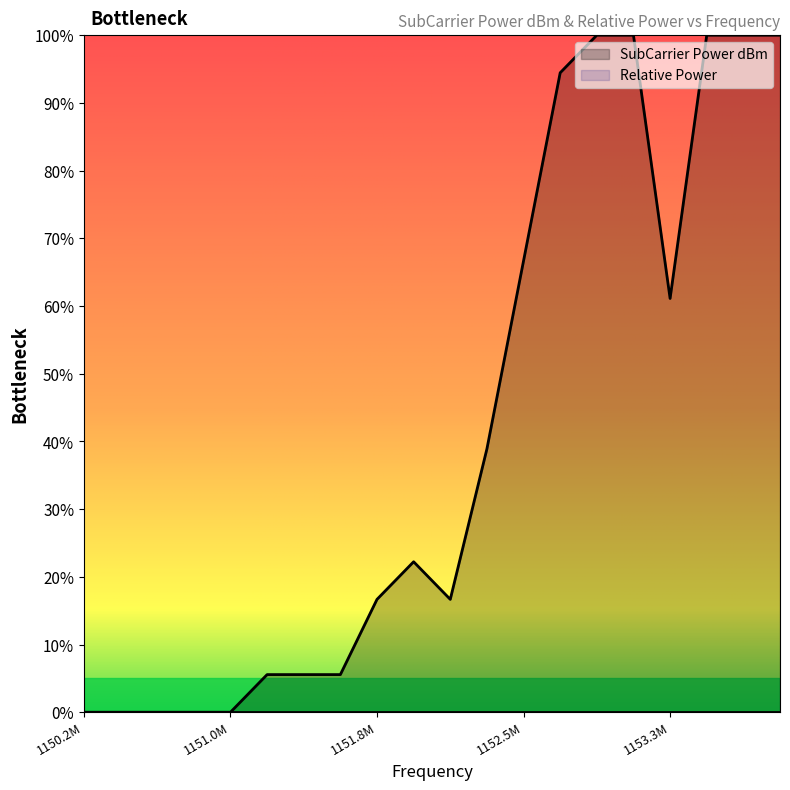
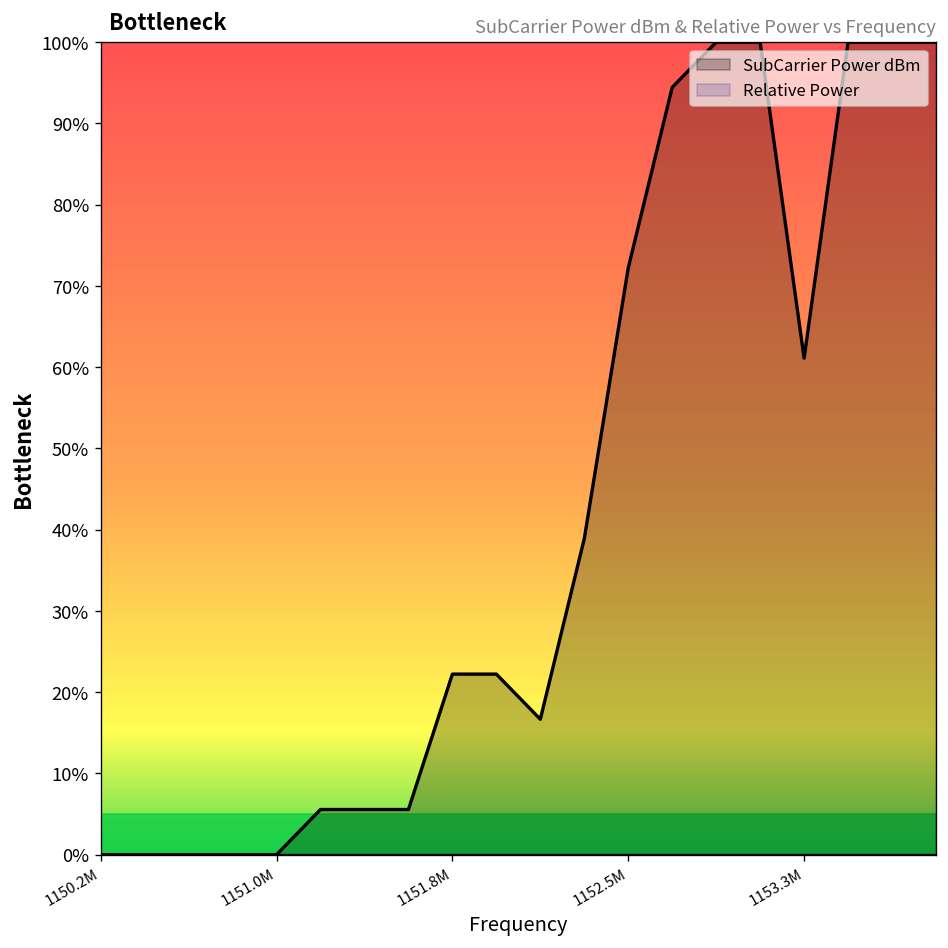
SubCarrier Power dBm, 1151.8M: 17% -> 22%
SubCarrier Power dBm, 1152.5M: 67% -> 72%
